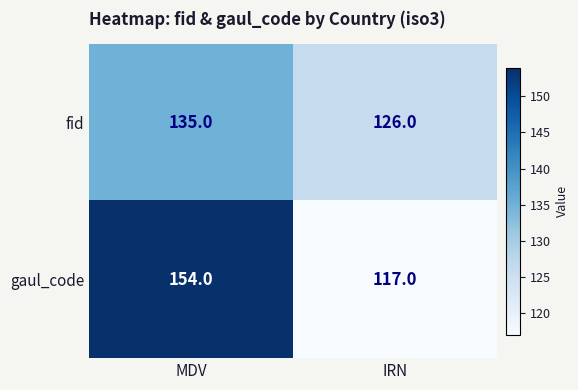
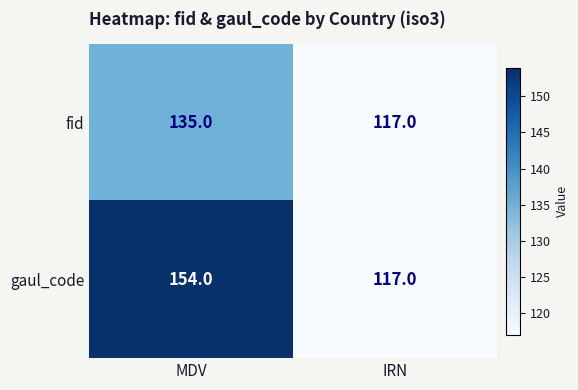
fid, IRN: 126.0 -> 117.0
